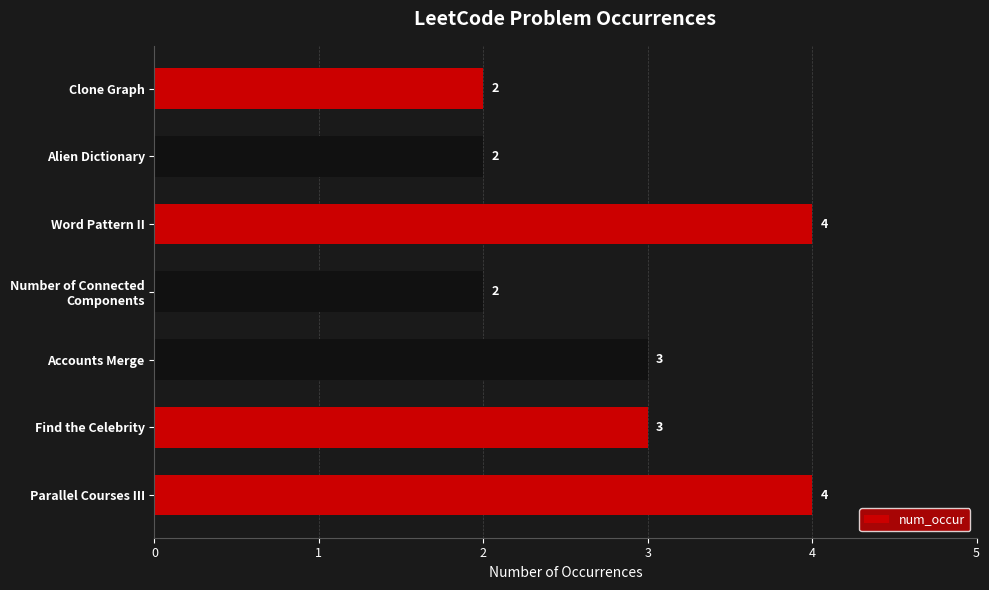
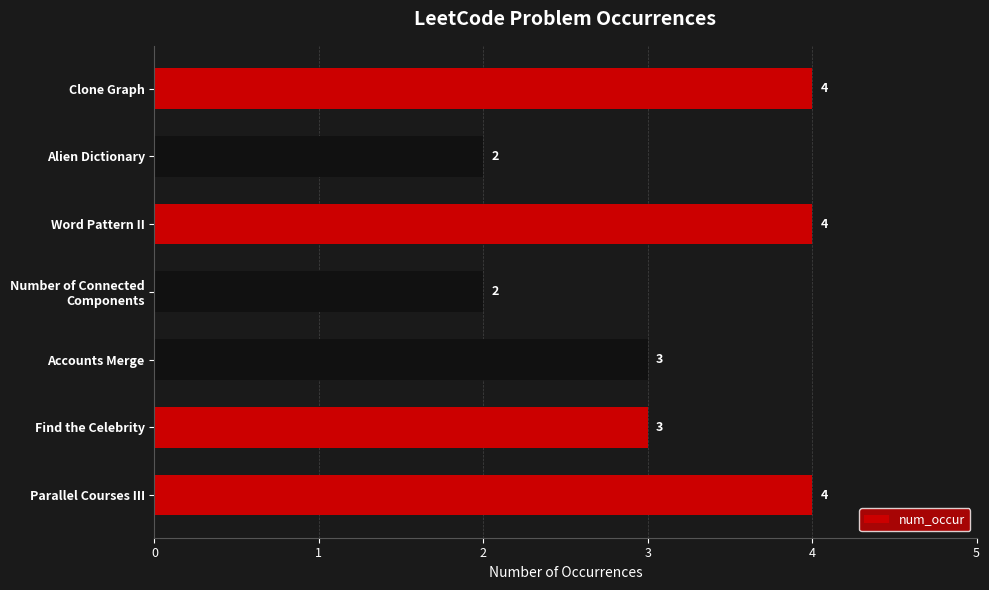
Clone Graph: 2 -> 4
